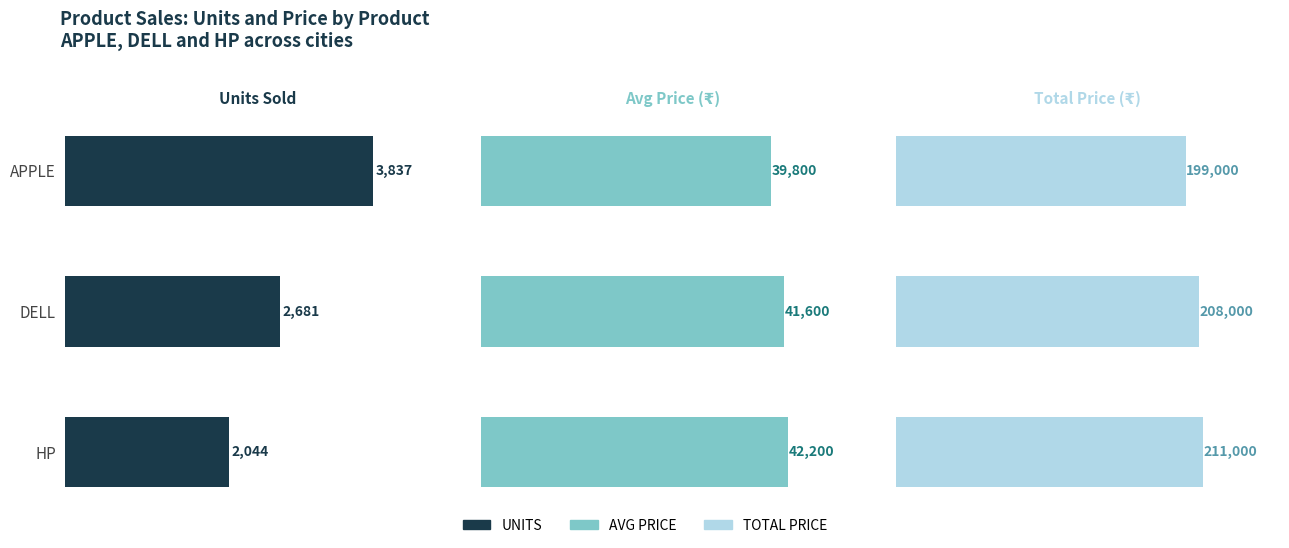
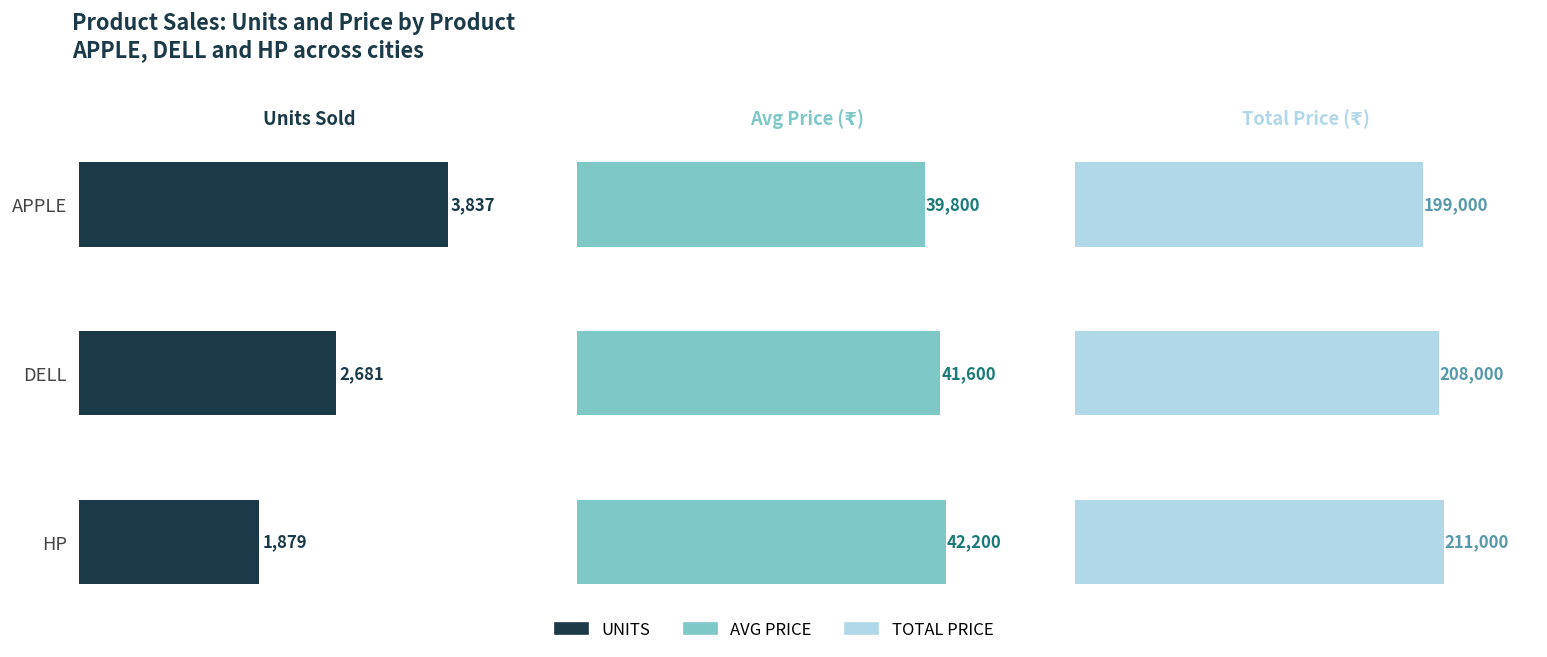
Units Sold, HP: 2,044 -> 1,879
